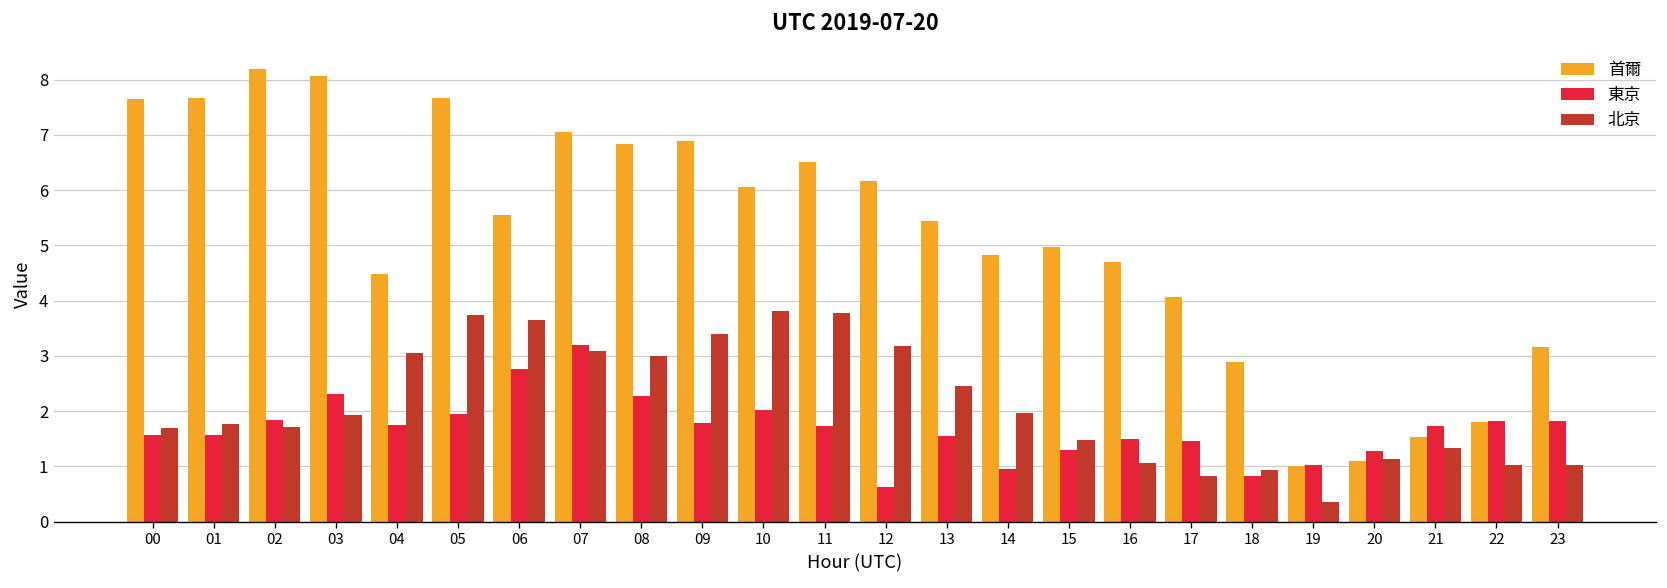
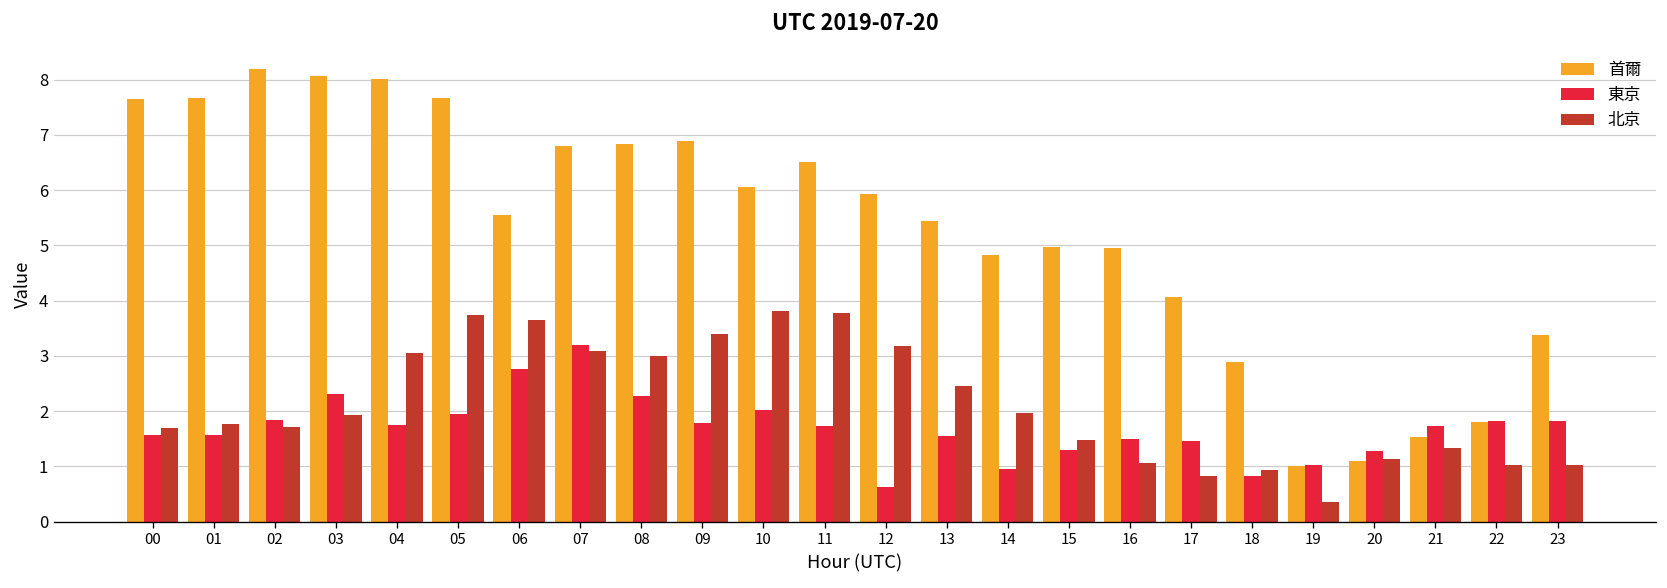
首爾, 04: 4.5 -> 8.0
首爾, 07: 7.0 -> 6.8
首爾, 12: 6.2 -> 5.9
首爾, 16: 4.7 -> 5.0
首爾, 23: 3.2 -> 3.4
